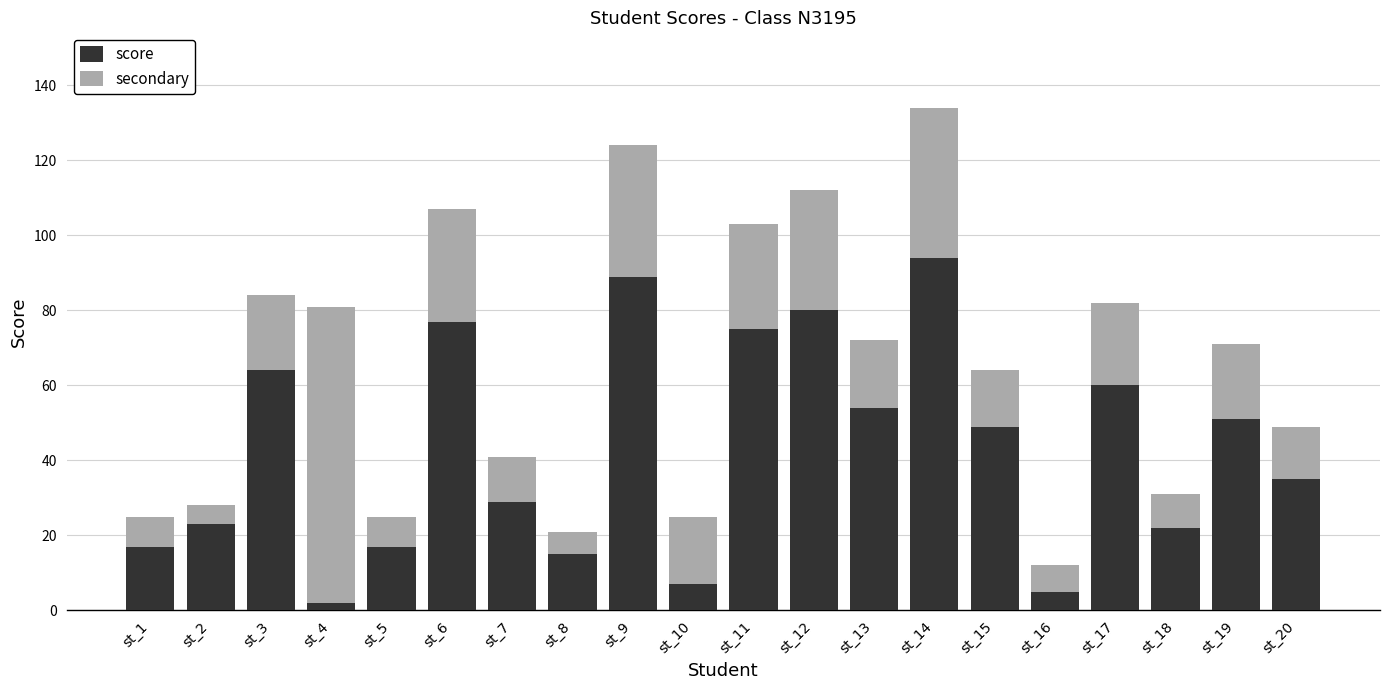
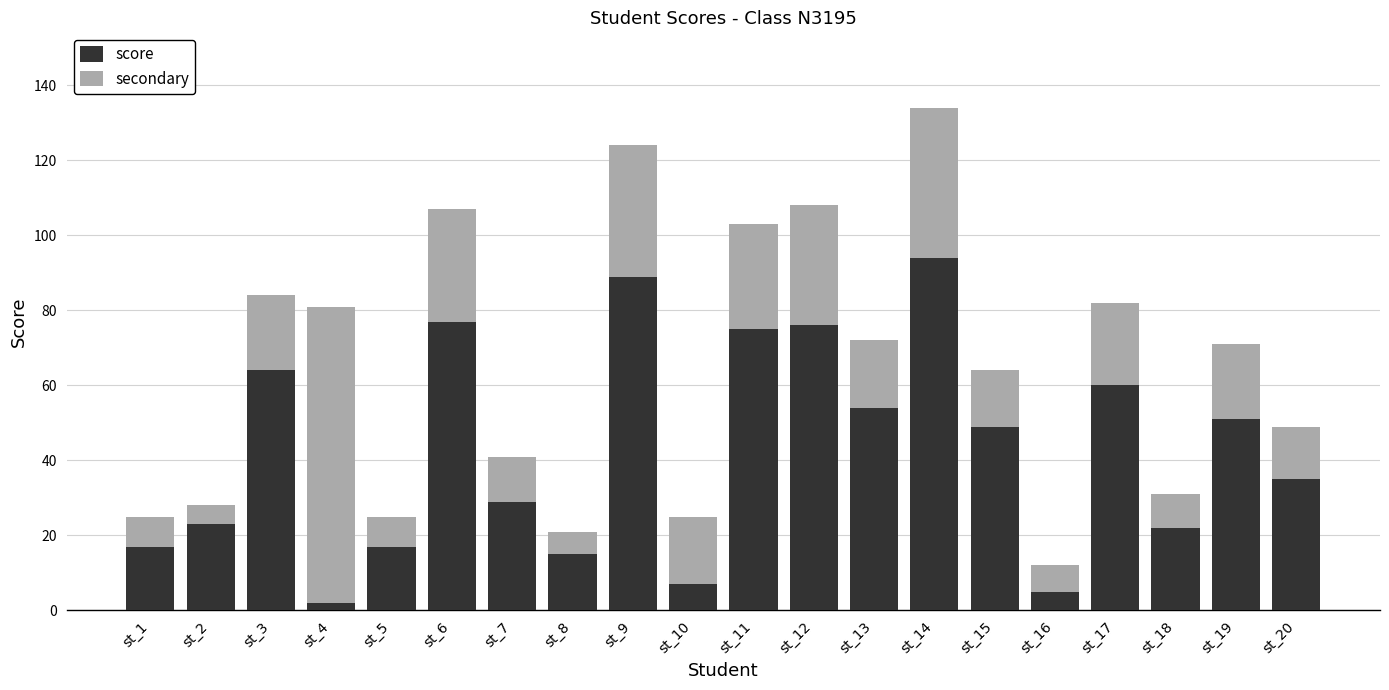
score, st_12: 80 -> 76
